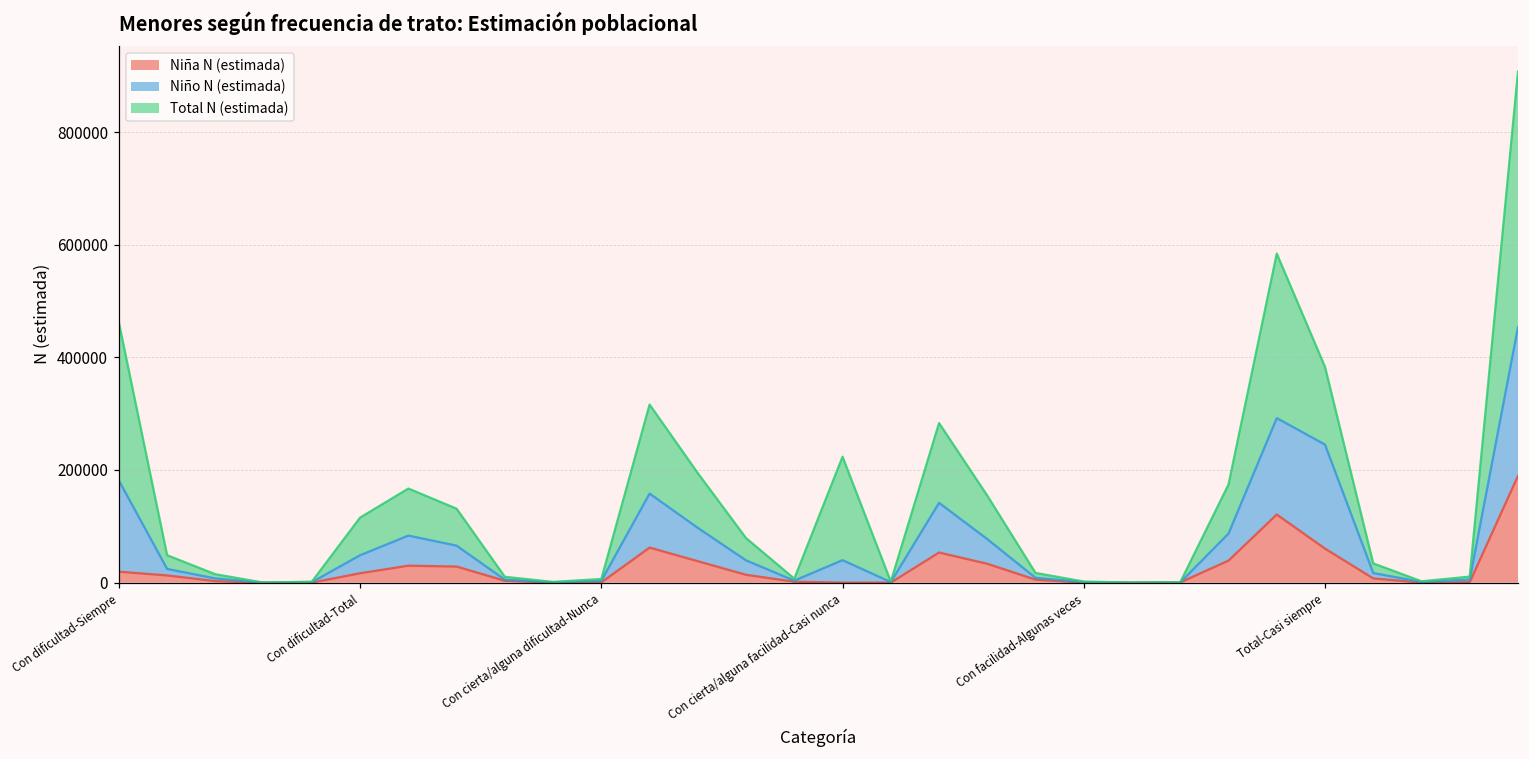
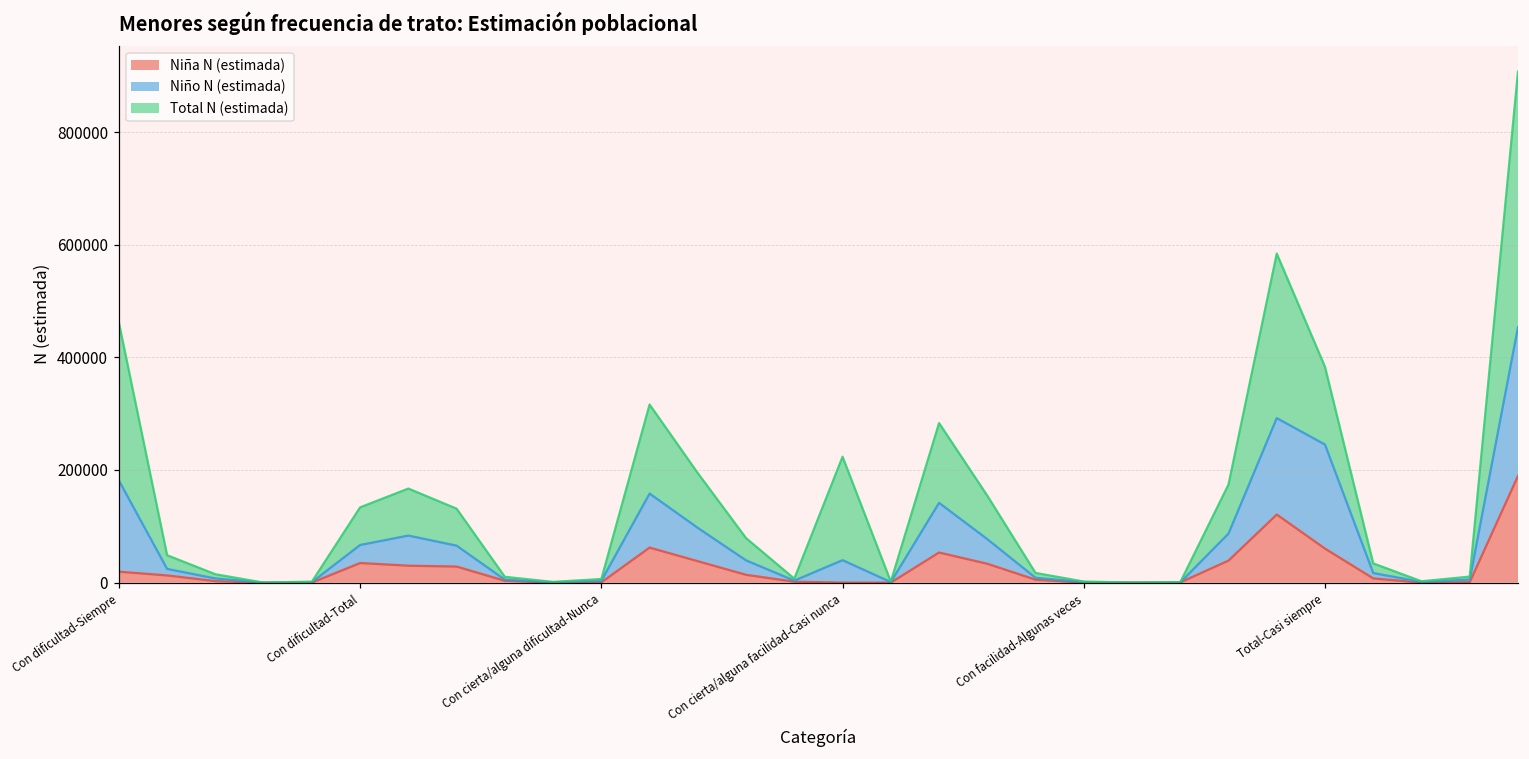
Niña N (estimada), Con dificultad-Total: 20000 -> 30000
